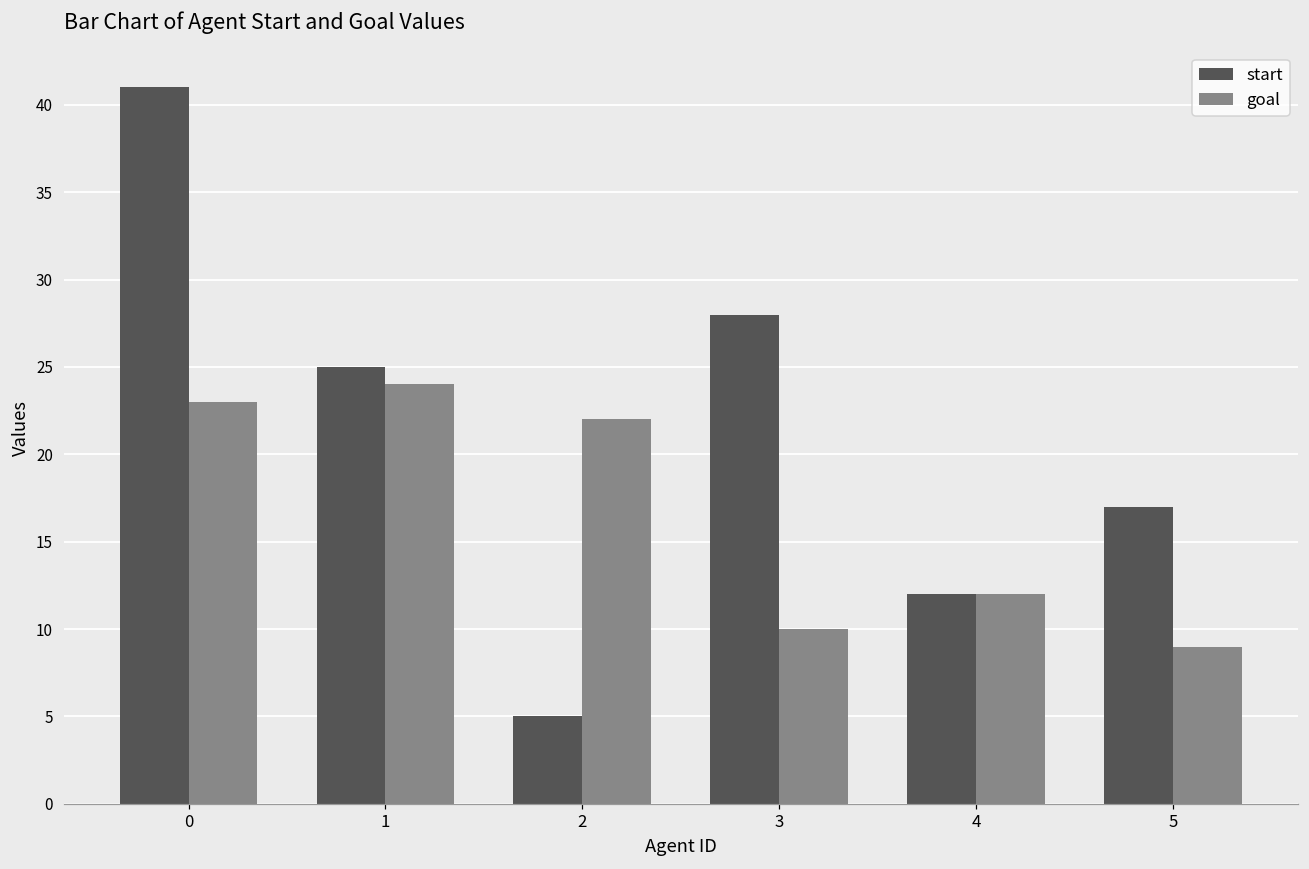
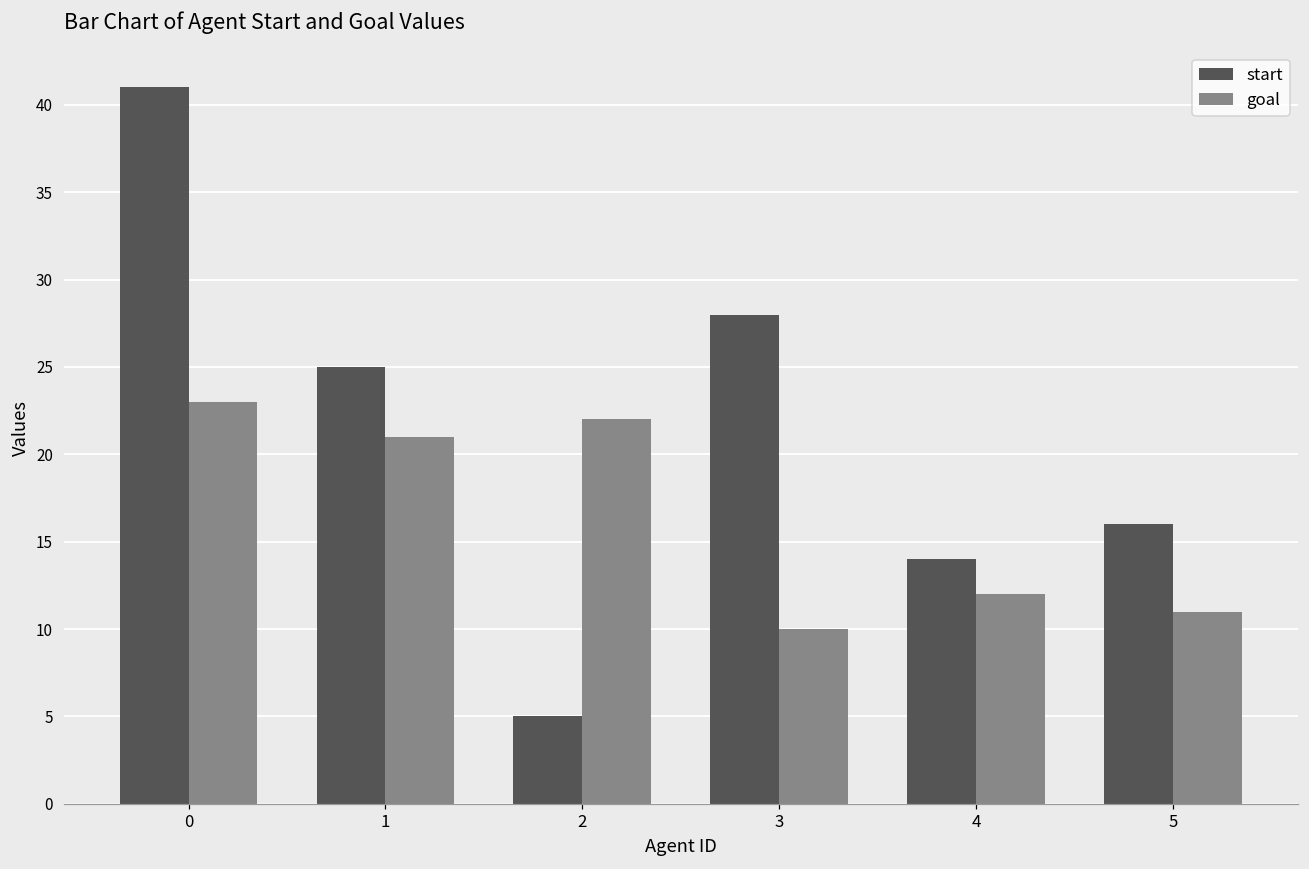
goal, 1: 24 -> 21
start, 4: 12 -> 14
start, 5: 17 -> 16
goal, 5: 9 -> 11
